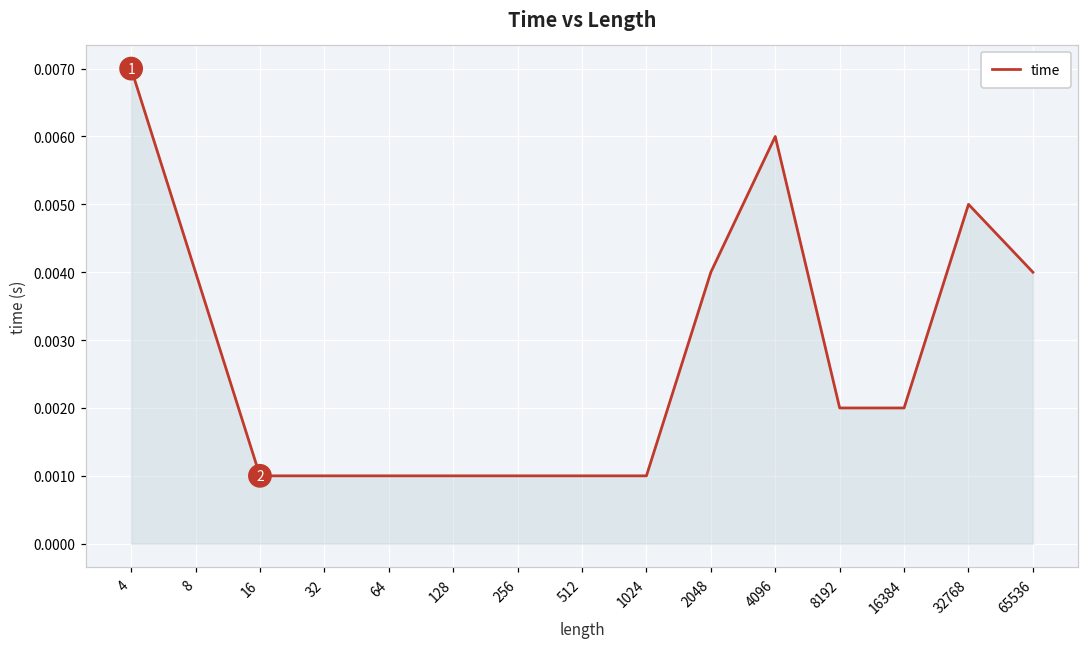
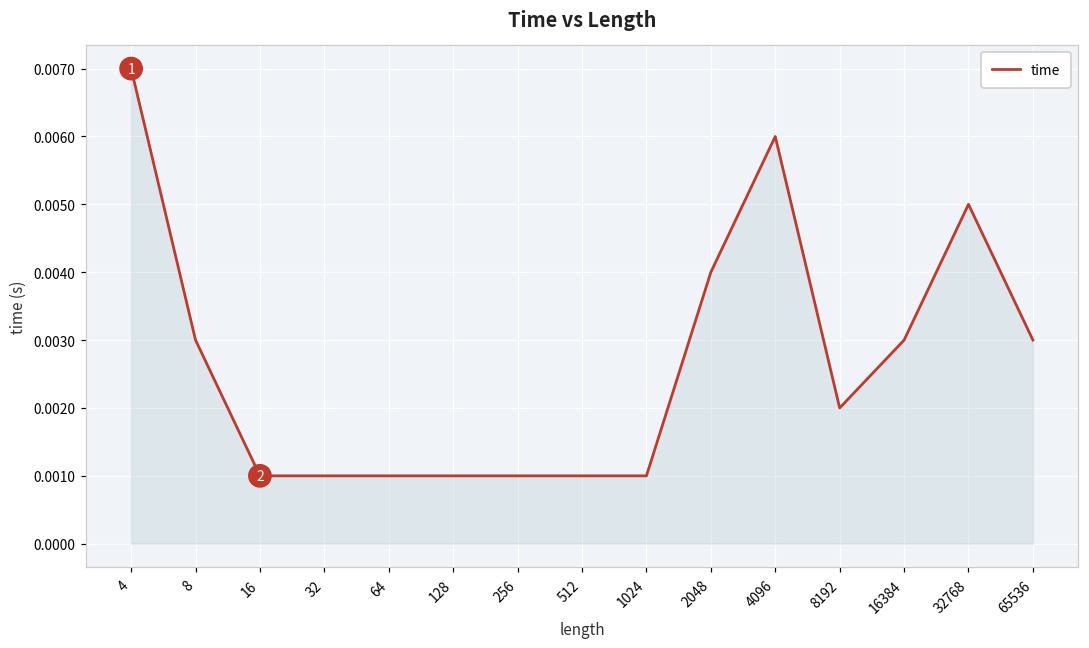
8: 0.004 -> 0.003
16384: 0.002 -> 0.003
65536: 0.004 -> 0.003
